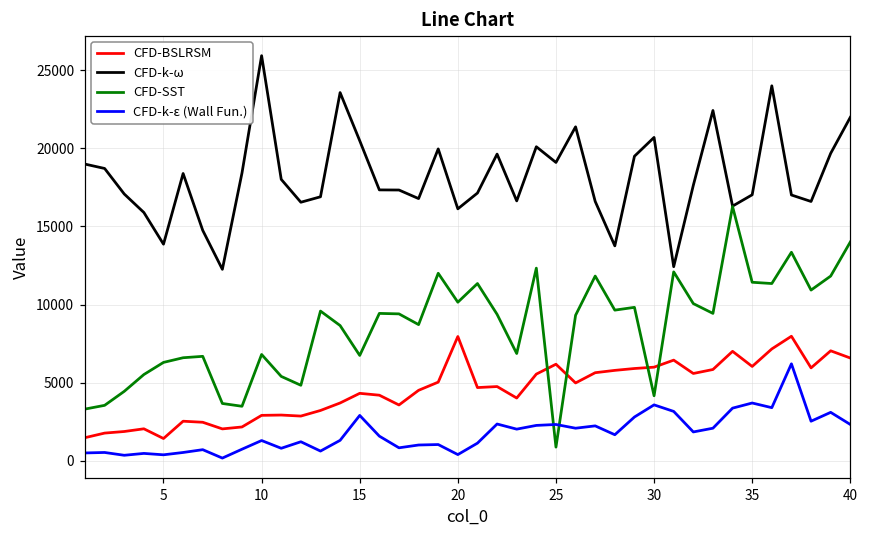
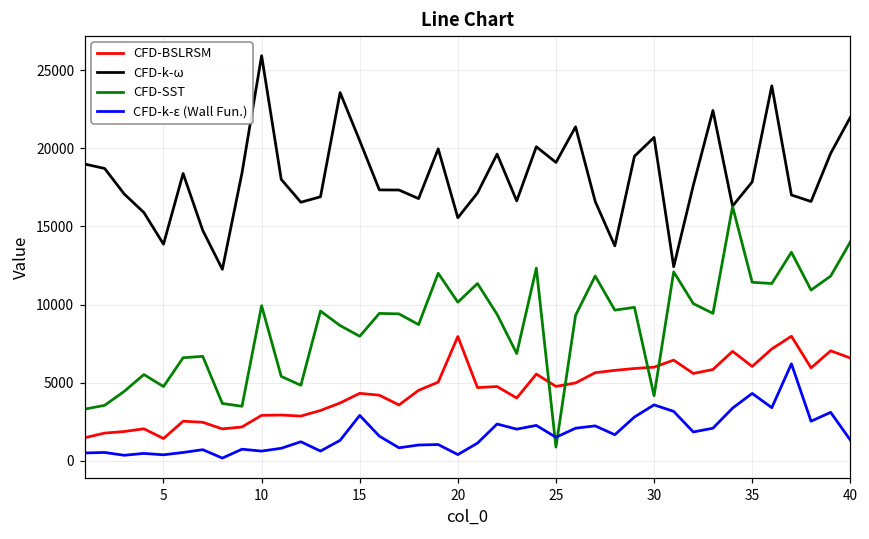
CFD-SST, 5: 6300 -> 4800
CFD-SST, 10: 6800 -> 9900
CFD-k-ε (Wall Fun.), 10: 1300 -> 600
CFD-SST, 15: 6700 -> 8000
CFD-k-ω, 20: 16100 -> 15600
CFD-BSLRSM, 25: 6200 -> 4800
CFD-k-ε (Wall Fun.), 25: 2300 -> 1500
CFD-k-ω, 35: 17000 -> 17900
CFD-k-ε (Wall Fun.), 35: 3700 -> 4300
CFD-k-ε (Wall Fun.), 40: 2300 -> 1300
